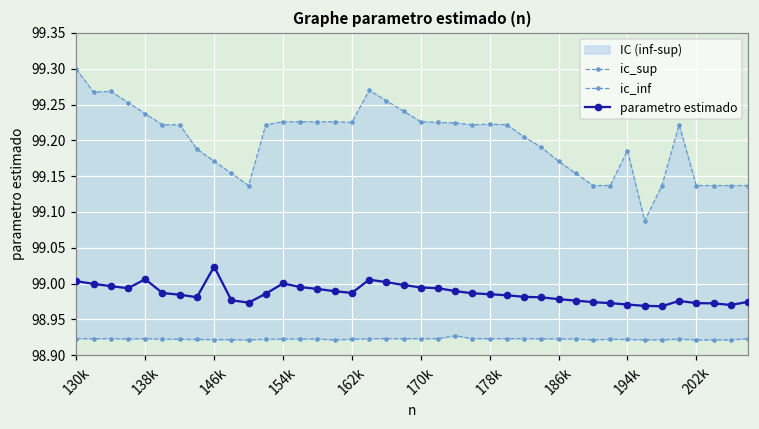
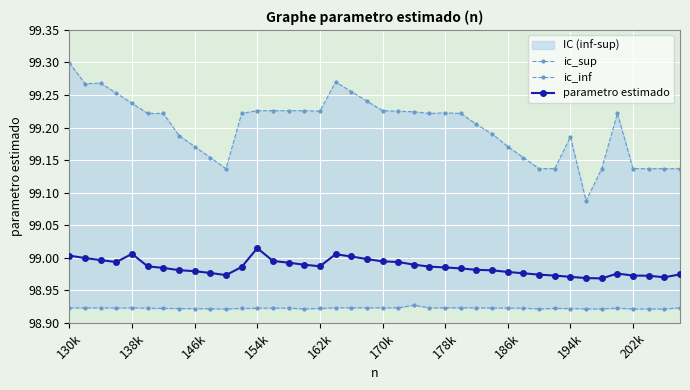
parametro estimado, 146k: 99.02 -> 98.98
parametro estimado, 154k: 99.00 -> 99.01
